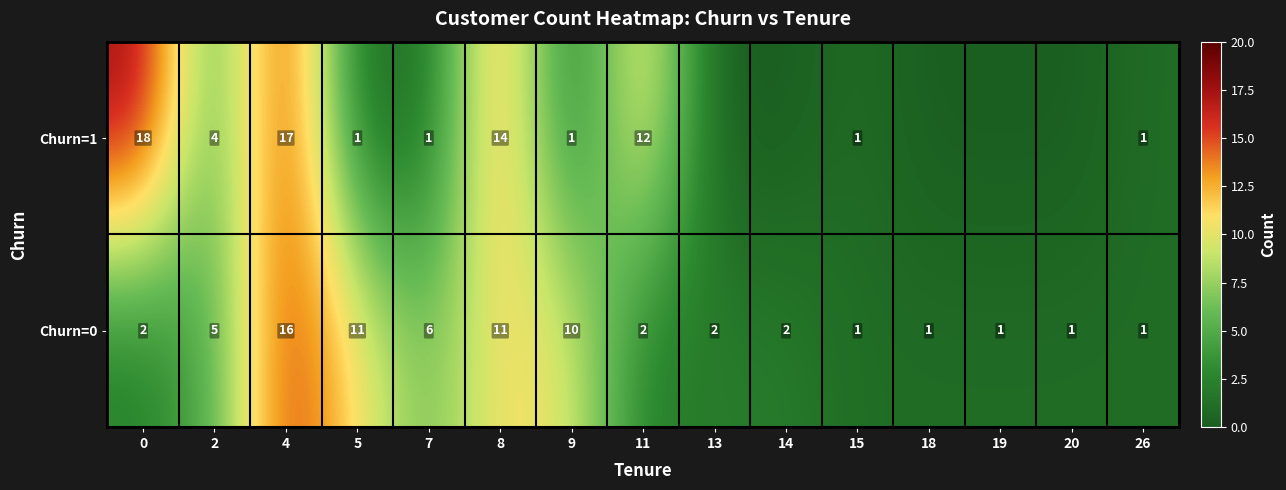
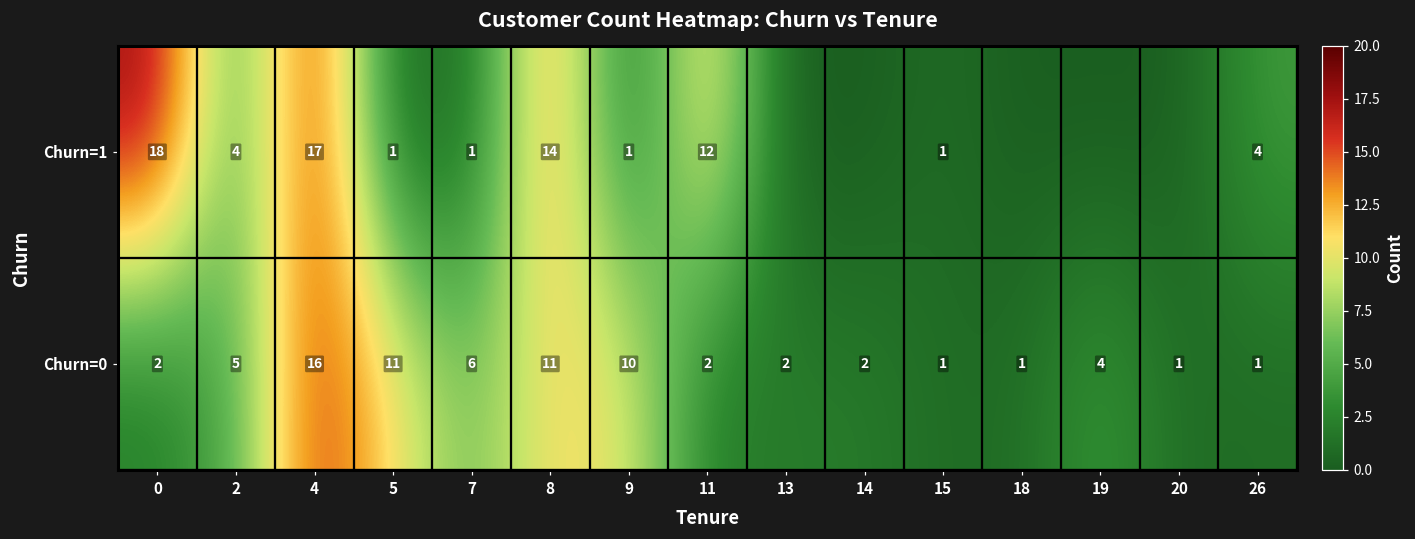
Churn=1, 26: 1 -> 4
Churn=0, 19: 1 -> 4
